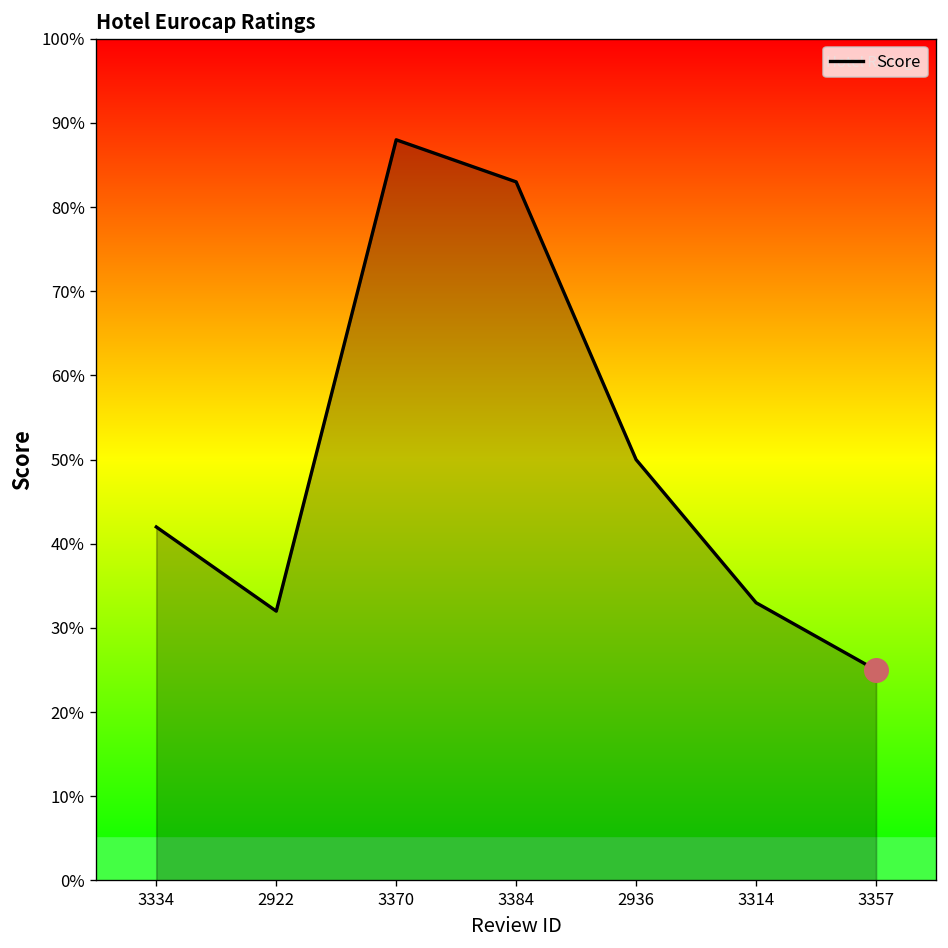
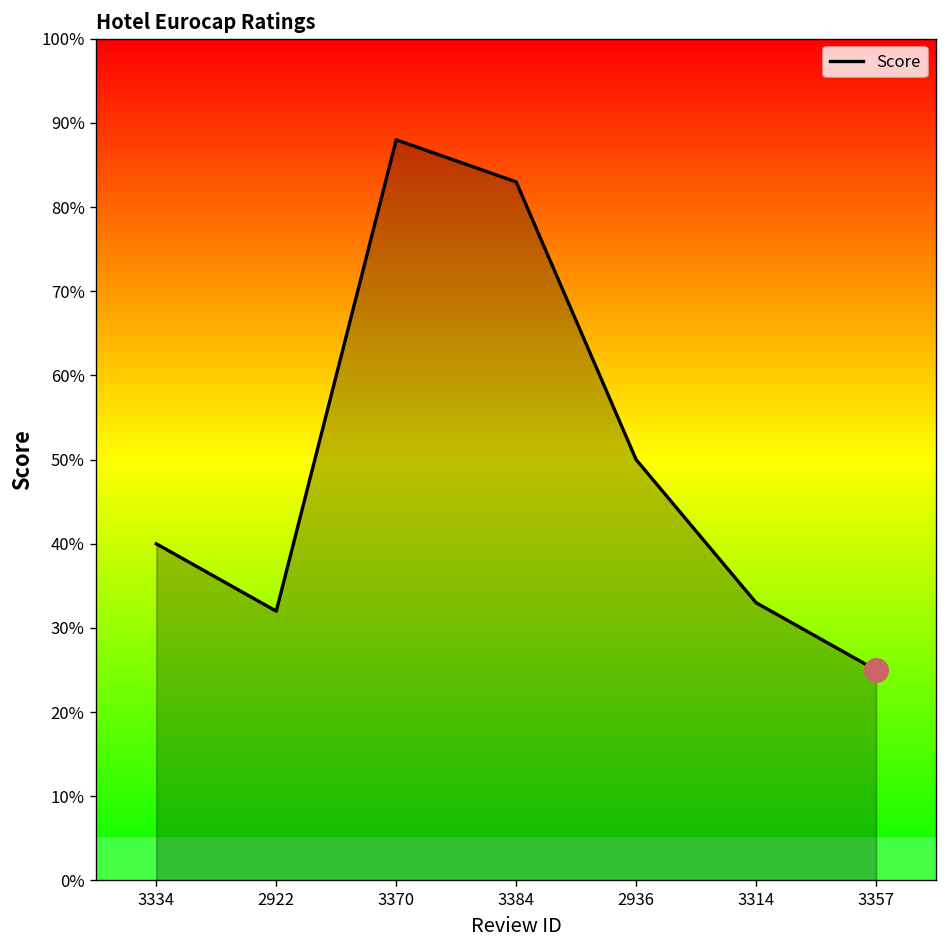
Score, 3334: 42% -> 40%
